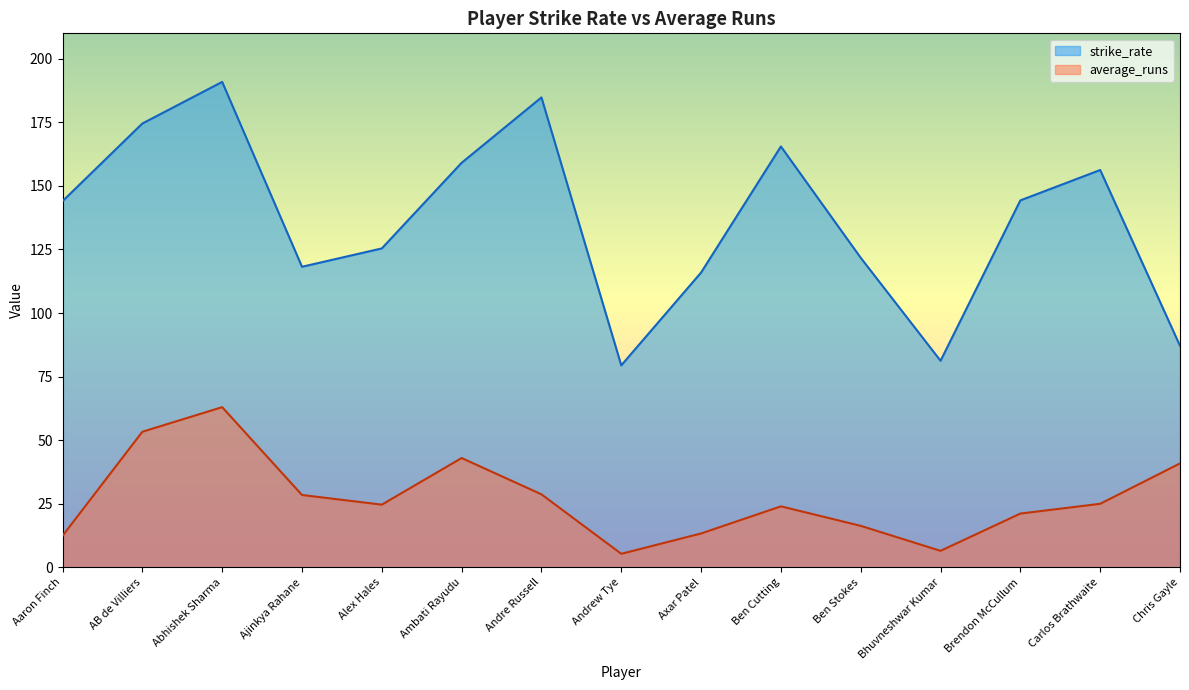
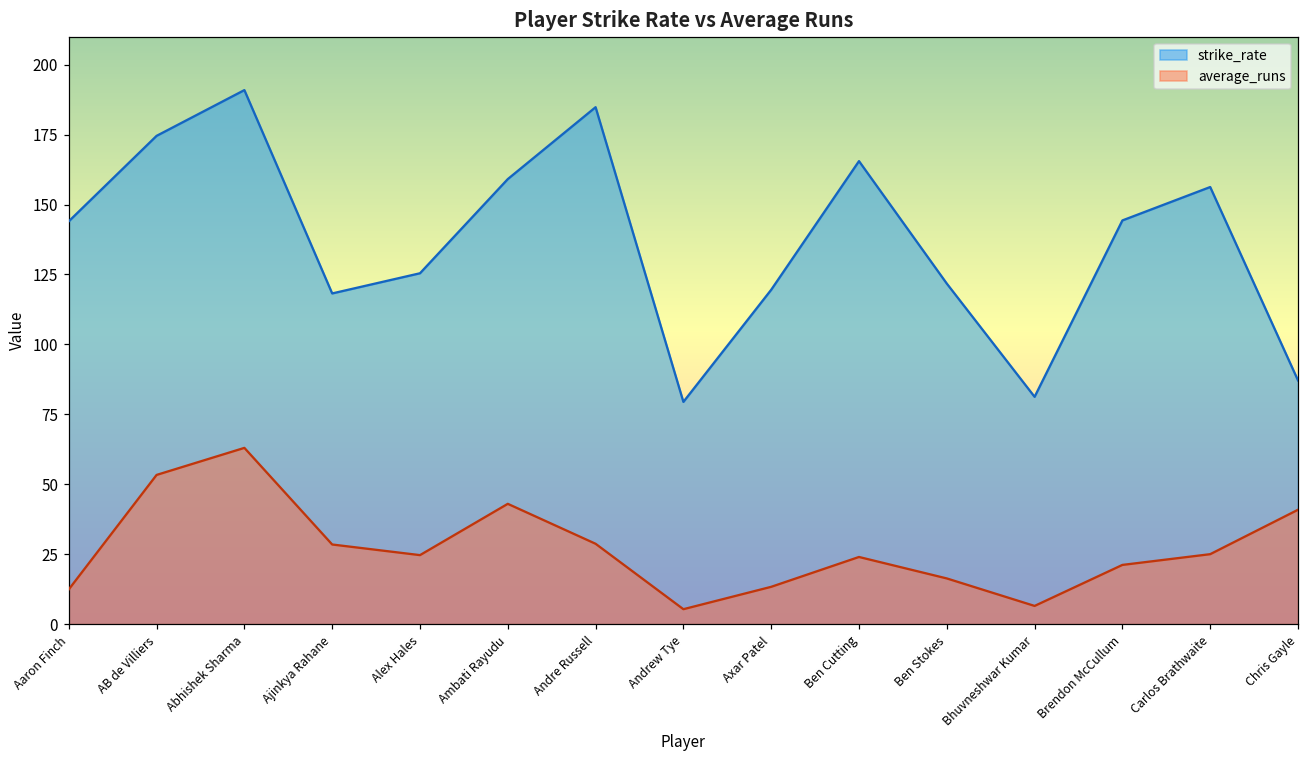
strike_rate, Axar Patel: 116 -> 120
